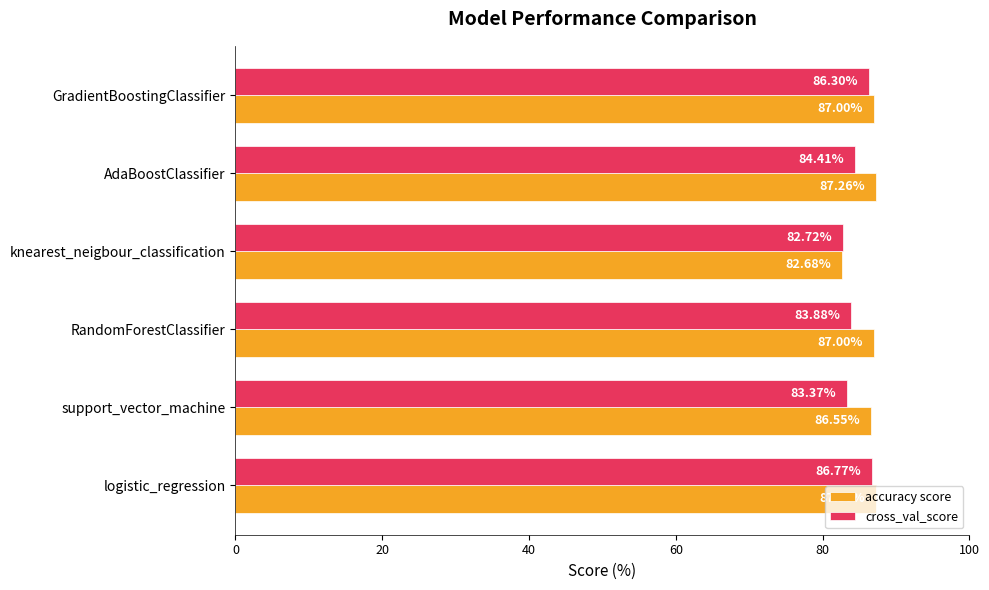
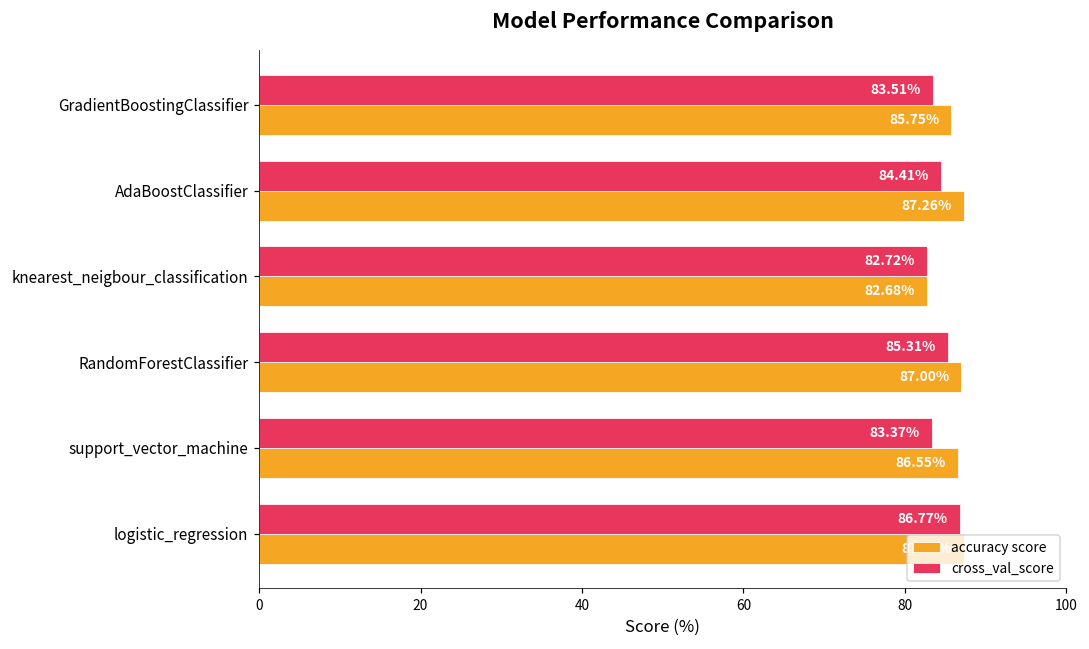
cross_val_score, GradientBoostingClassifier: 86.30% -> 83.51%
accuracy score, GradientBoostingClassifier: 87.00% -> 85.75%
cross_val_score, RandomForestClassifier: 83.88% -> 85.31%
